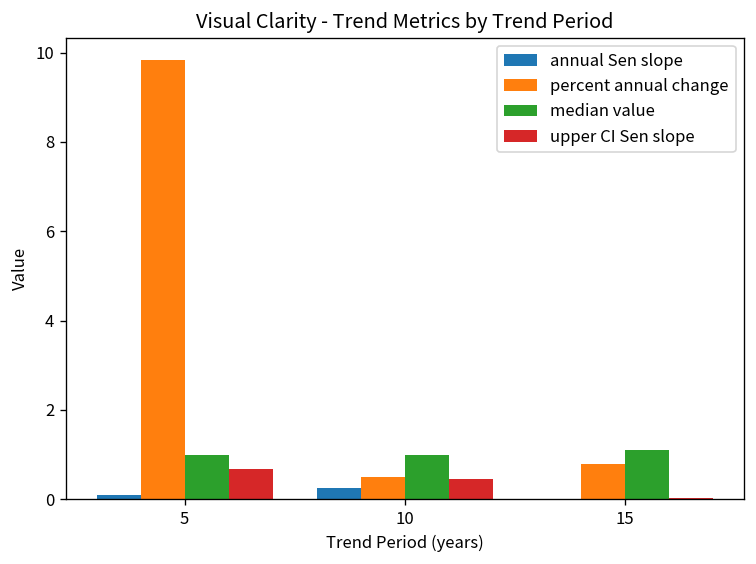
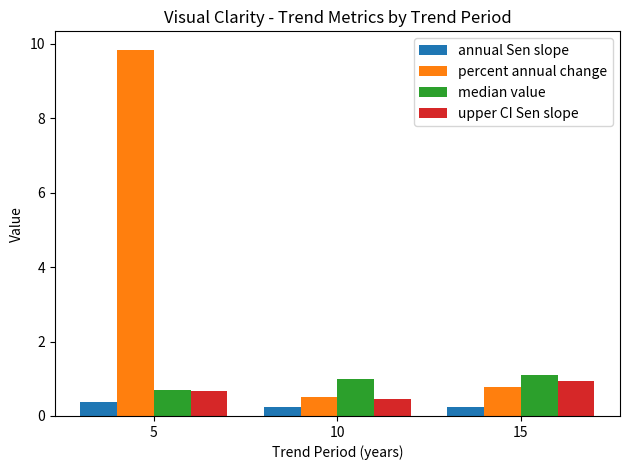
annual Sen slope, 5: 0.1 -> 0.4
median value, 5: 1.0 -> 0.7
annual Sen slope, 15: 0.0 -> 0.2
upper CI Sen slope, 15: 0.0 -> 0.9
